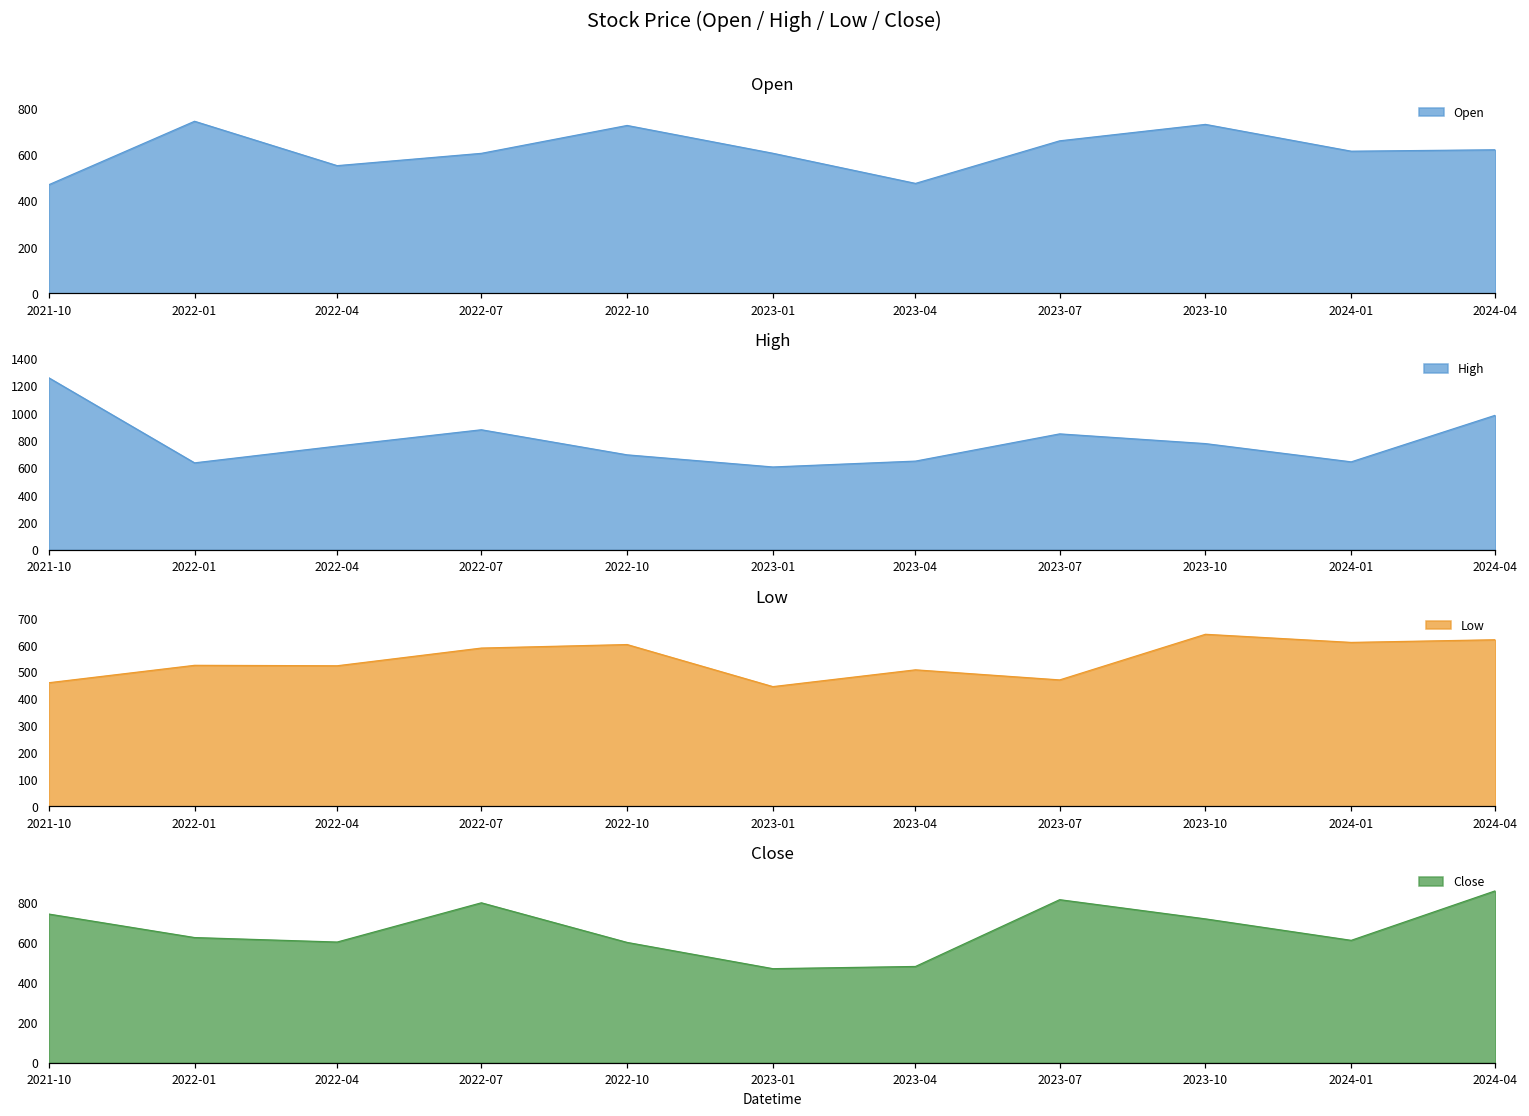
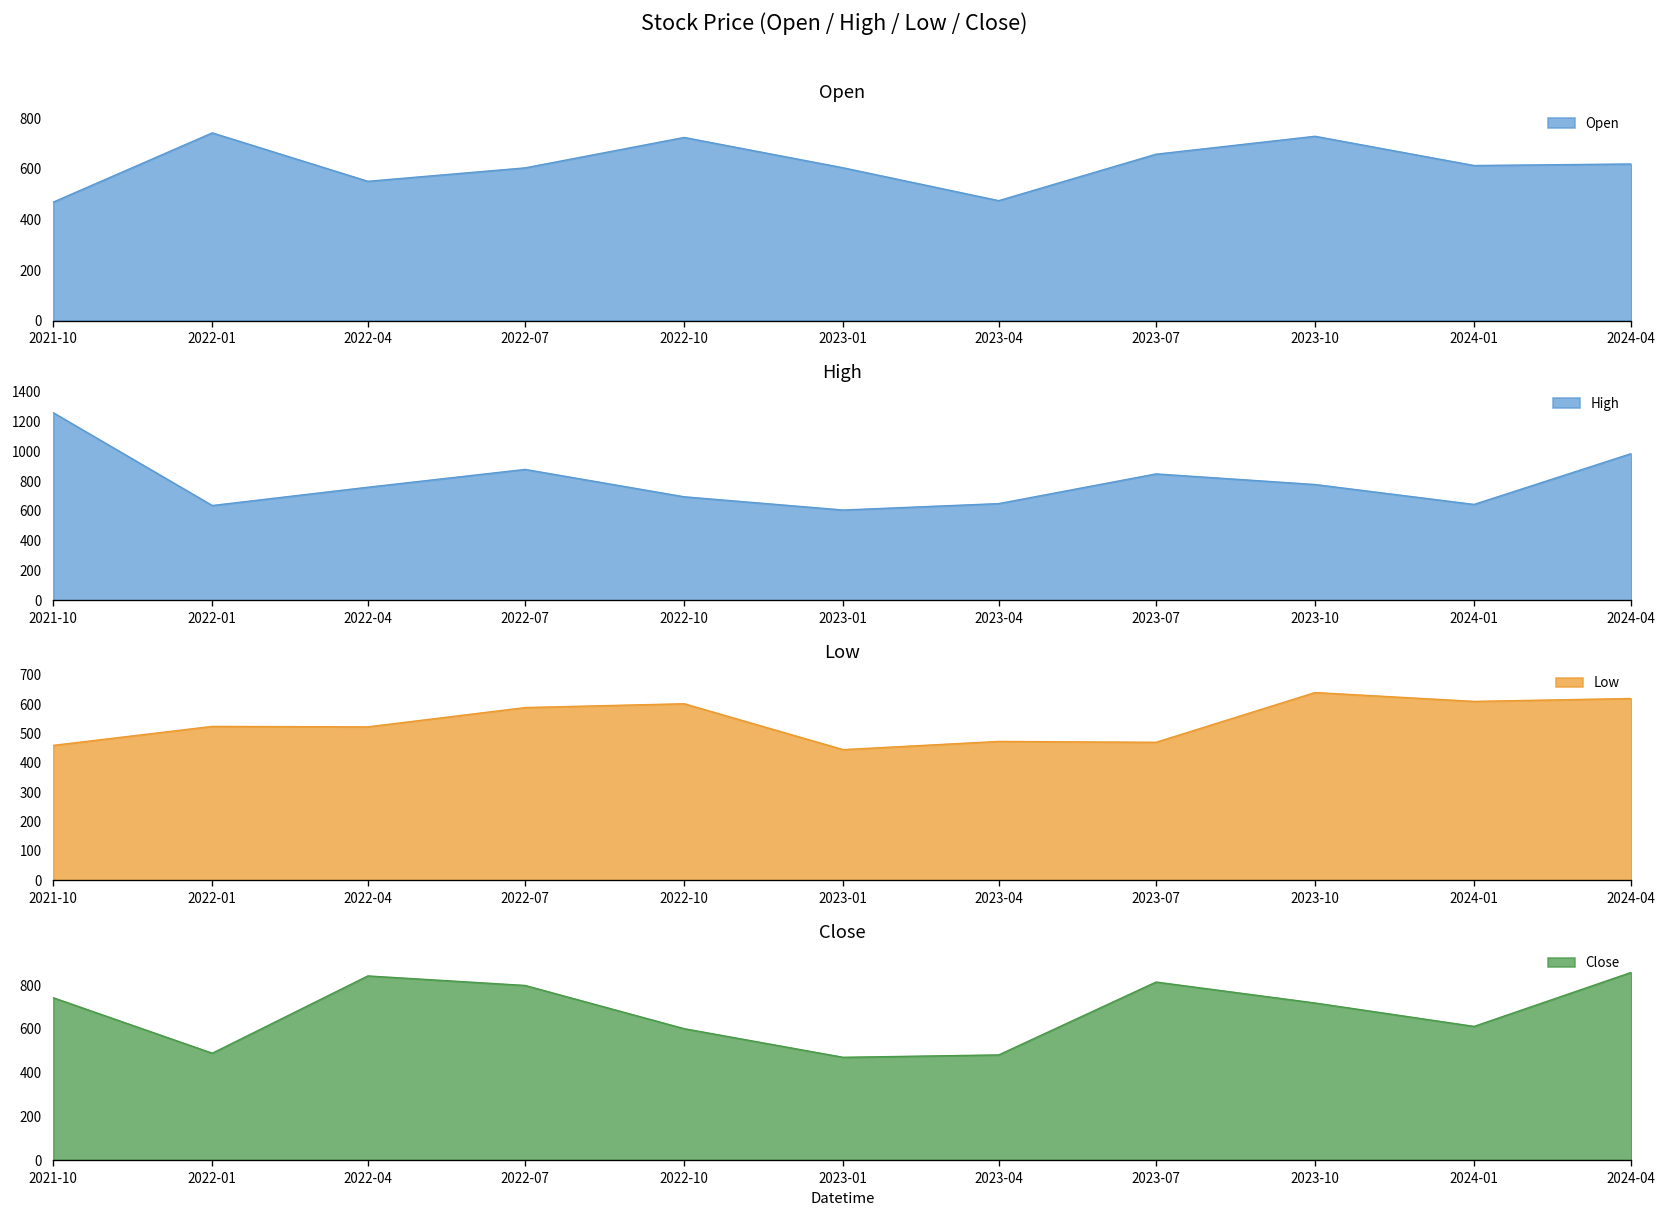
Low, 2023-04: 510 -> 470
Close, 2022-01: 630 -> 490
Close, 2022-04: 600 -> 840
